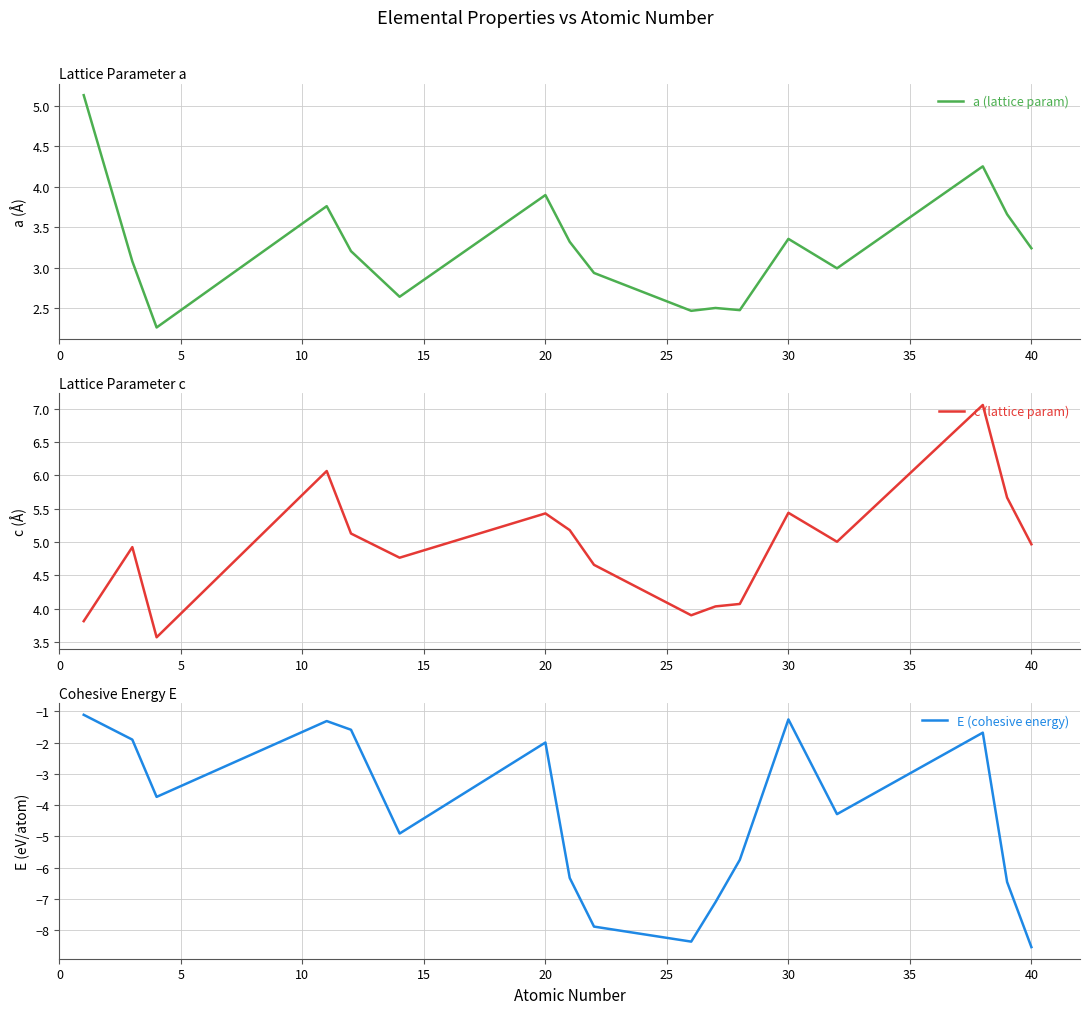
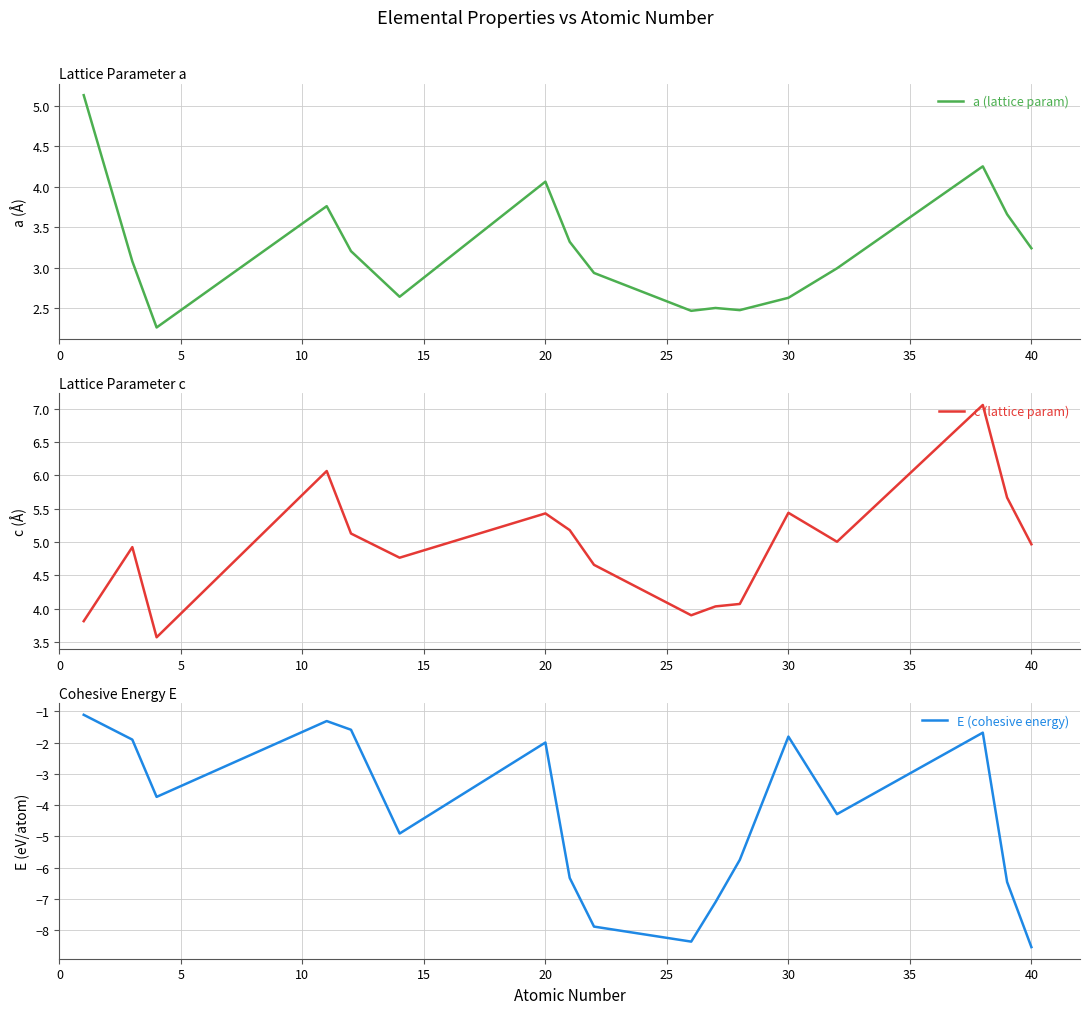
Lattice Parameter a, 20: 3.9 -> 4.1
Lattice Parameter a, 30: 3.4 -> 2.6
Cohesive Energy E, 30: -1.3 -> -1.8
